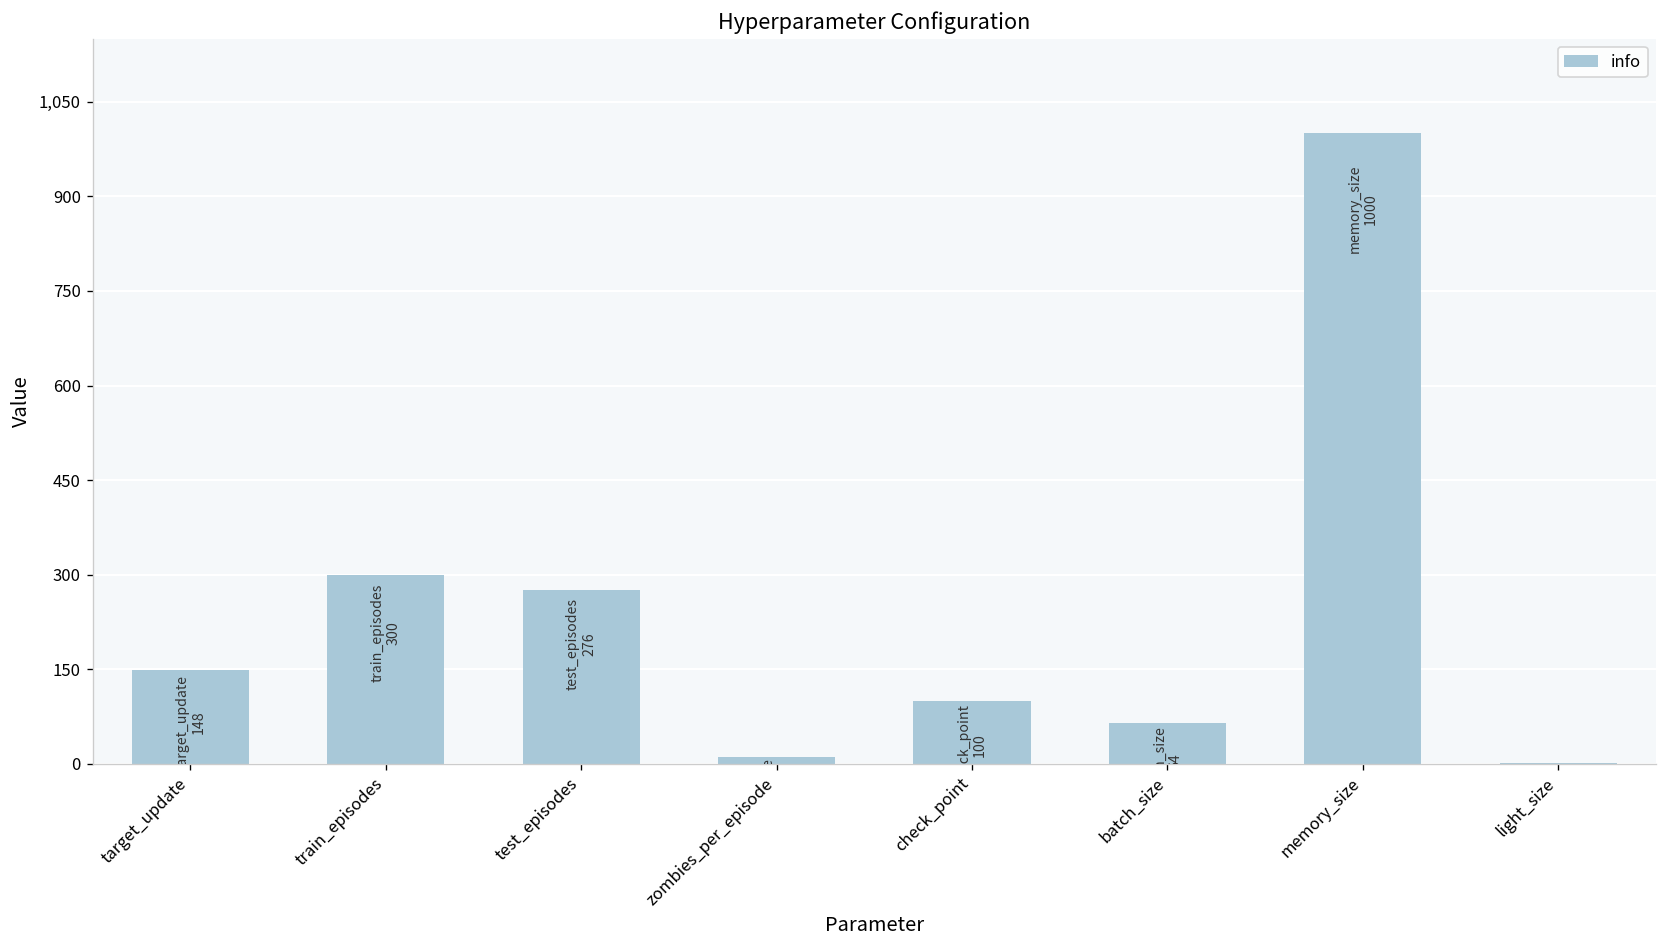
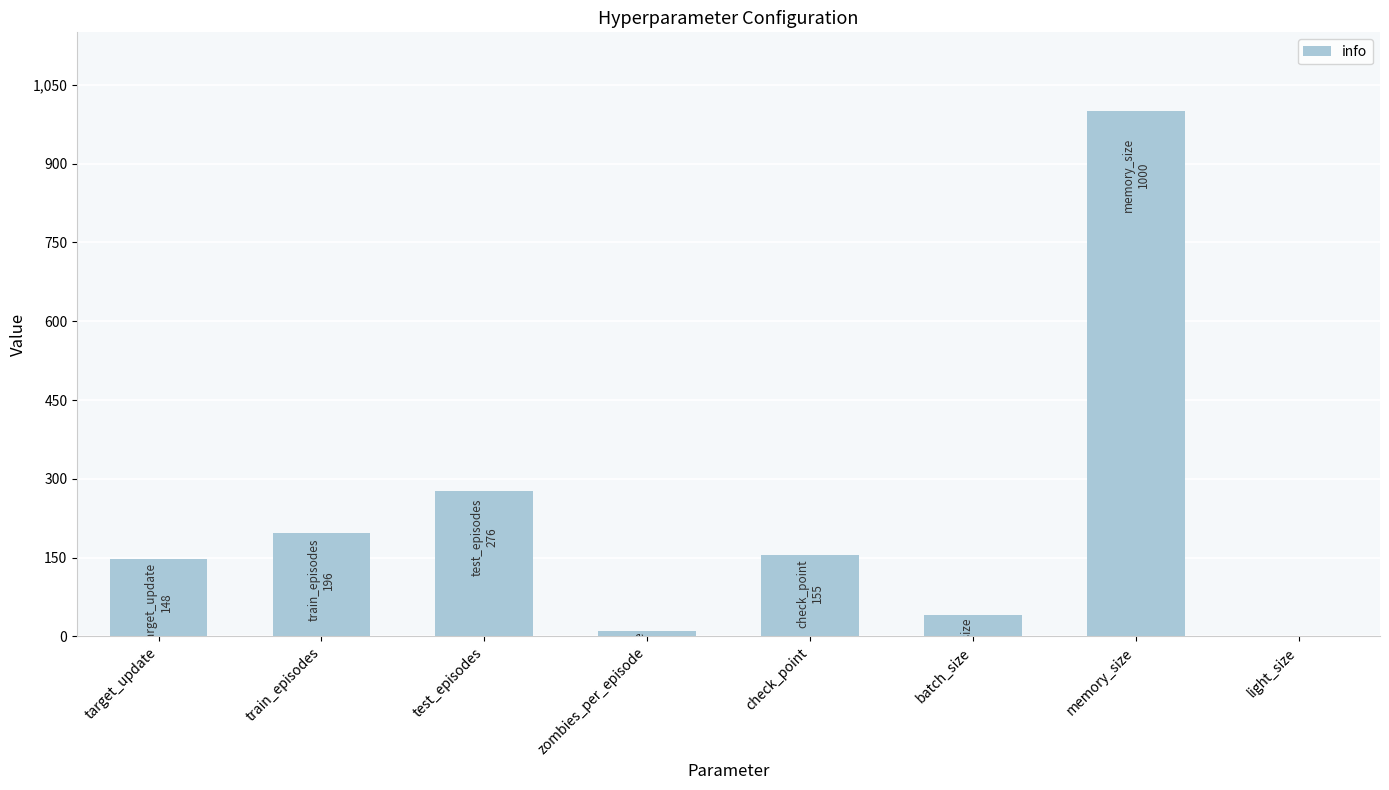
train_episodes: 300 -> 196
check_point: 100 -> 155
batch_size: 64 -> 40
